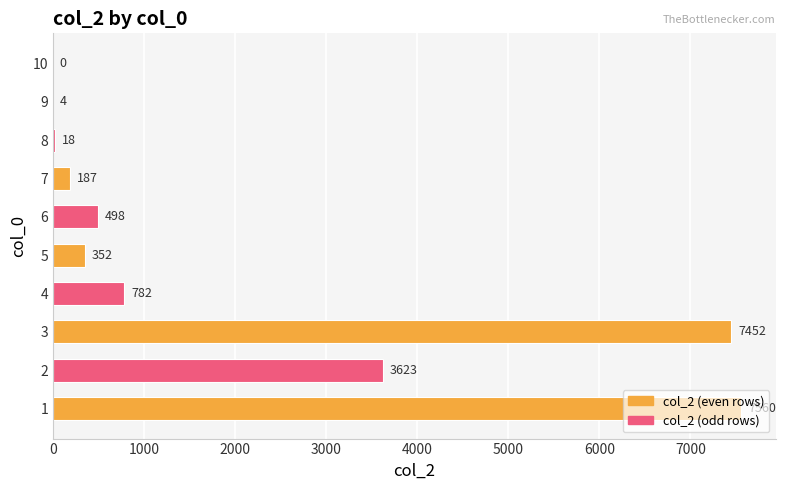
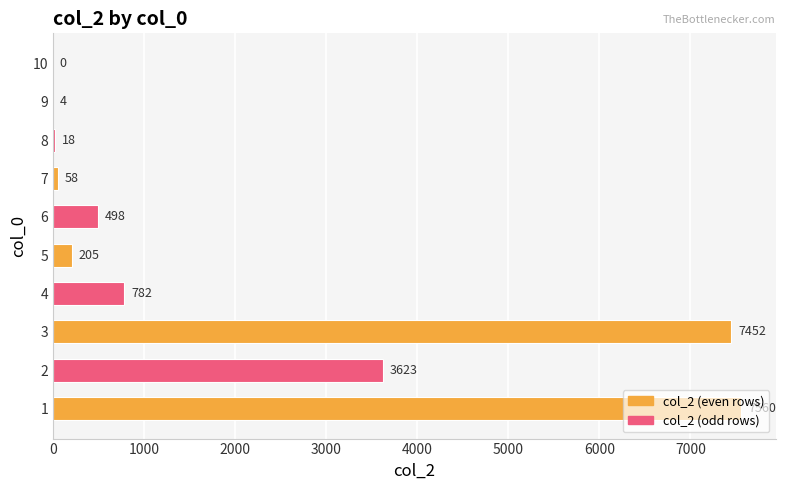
7: 187 -> 58
5: 352 -> 205
